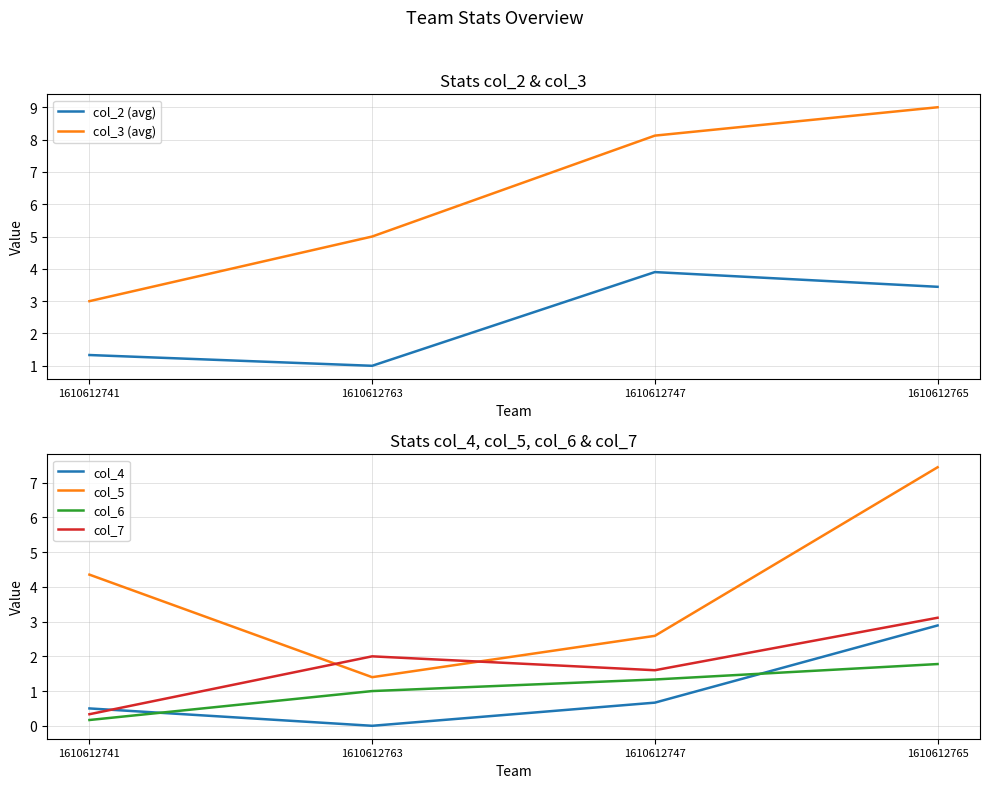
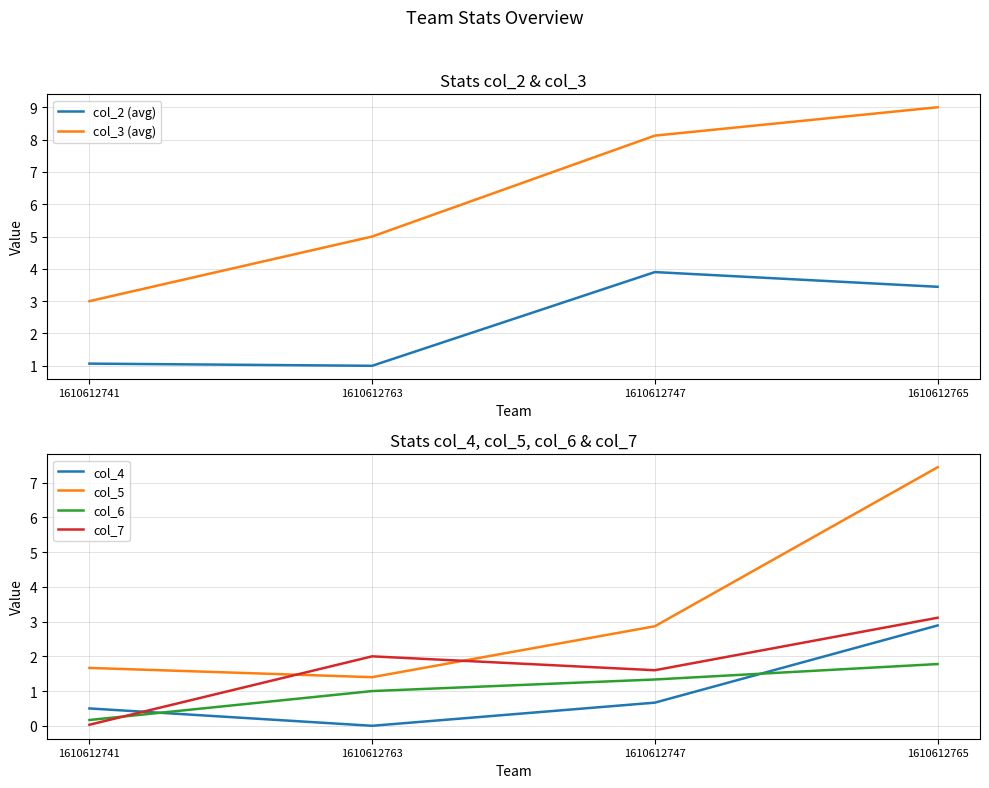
Stats col_2 & col_3, col_2 (avg), 1610612741: 1.3 -> 1.1
Stats col_4, col_5, col_6 & col_7, col_5, 1610612741: 4.4 -> 1.7
Stats col_4, col_5, col_6 & col_7, col_7, 1610612741: 0.3 -> 0.0
Stats col_4, col_5, col_6 & col_7, col_5, 1610612747: 2.6 -> 2.9
